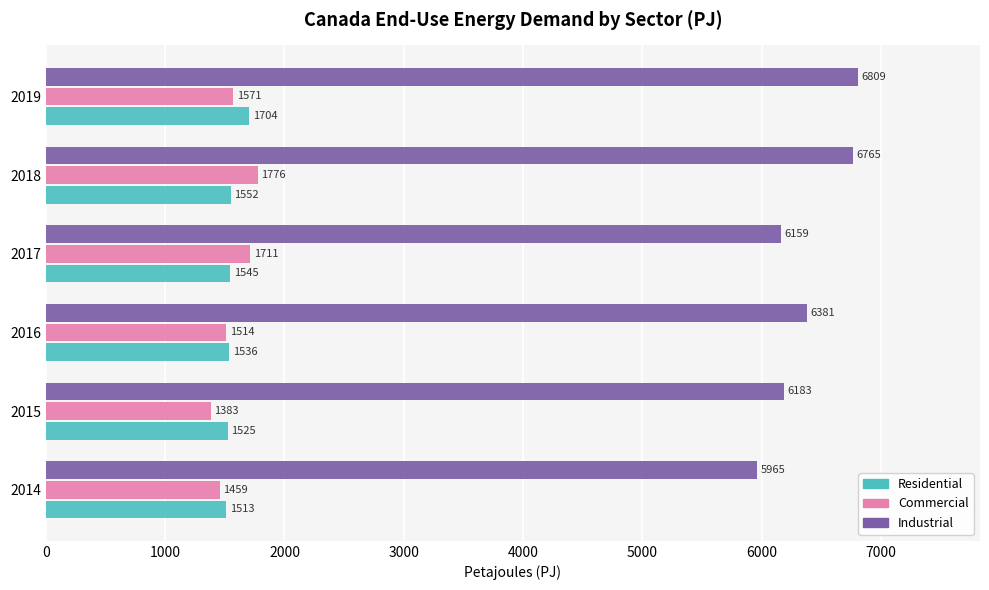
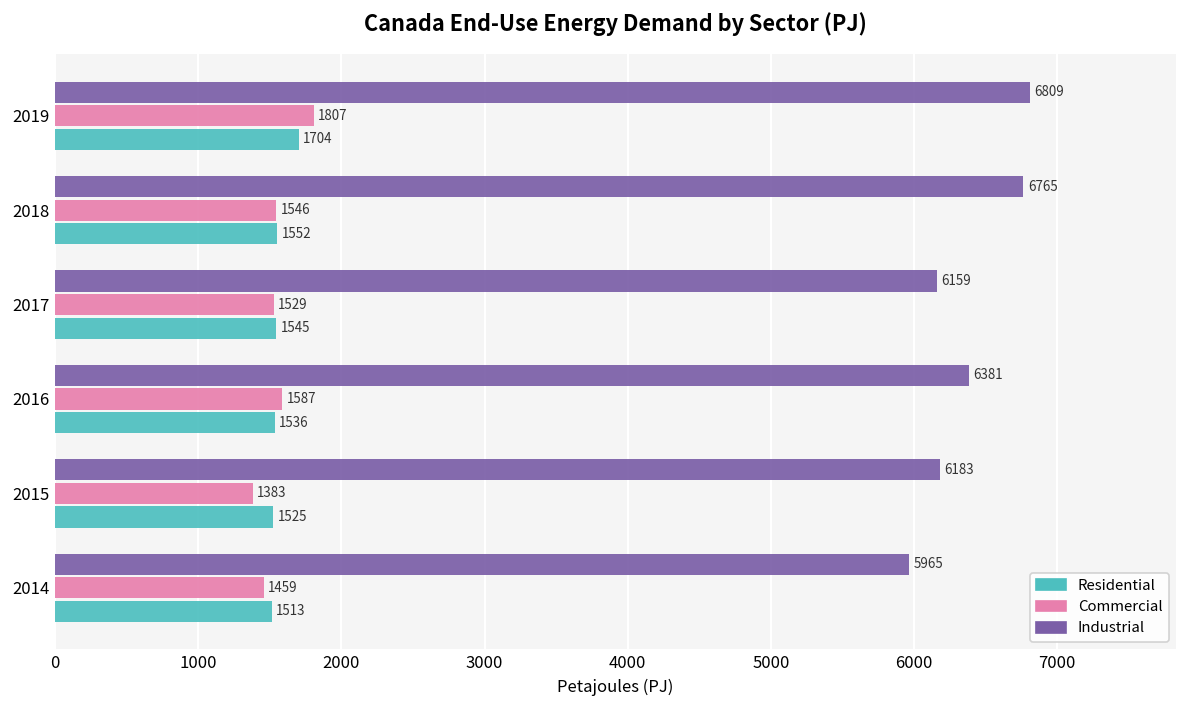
Commercial, 2019: 1571 -> 1807
Commercial, 2018: 1776 -> 1546
Commercial, 2017: 1711 -> 1529
Commercial, 2016: 1514 -> 1587
